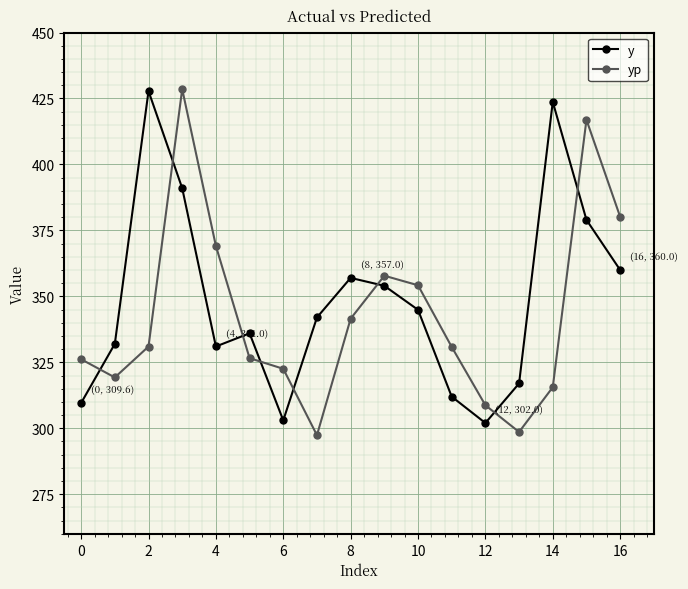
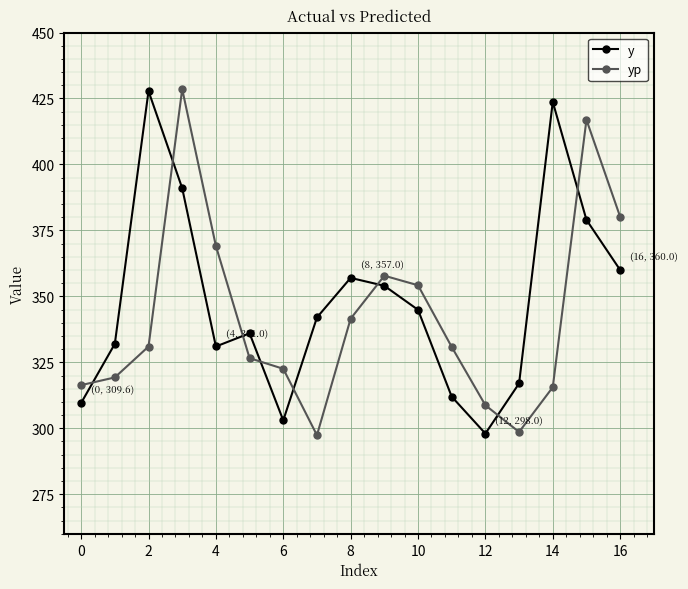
yp, 0: 326 -> 316
y, 12: 302.0 -> 298.0
